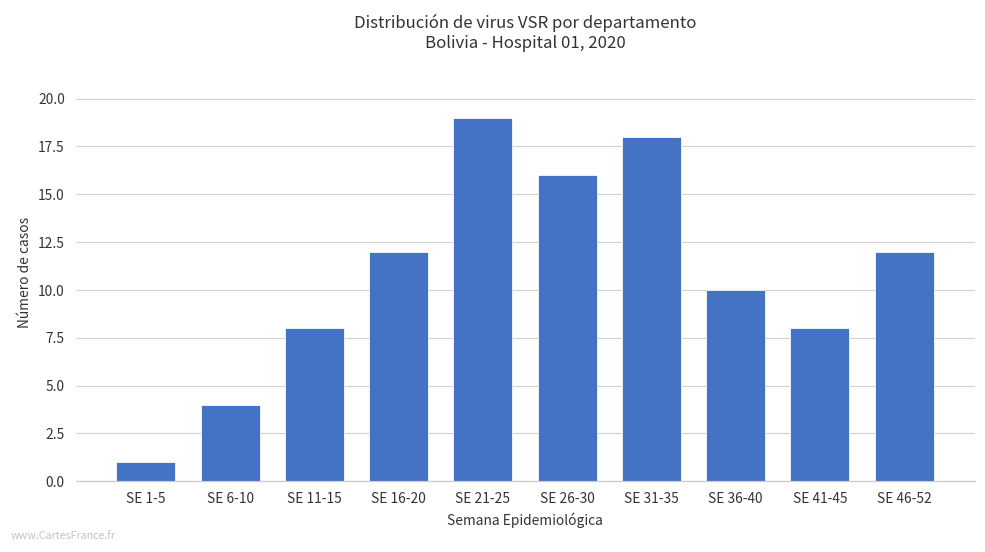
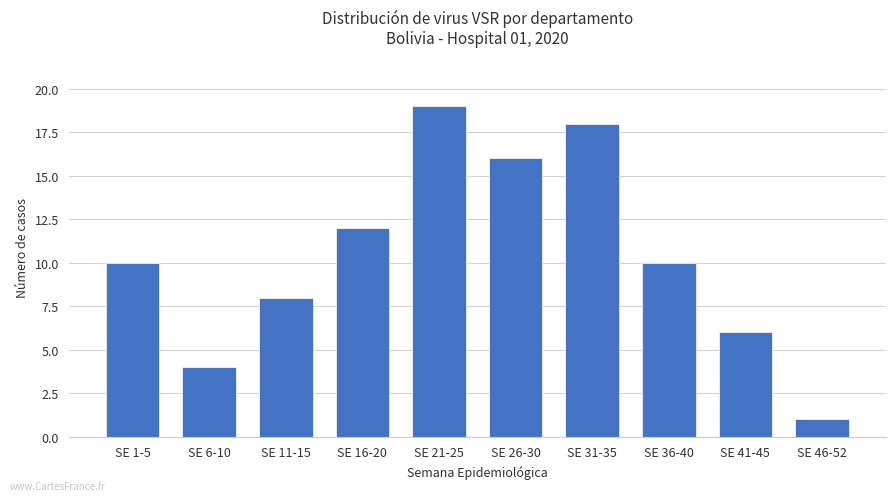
SE 1-5: 1 -> 10
SE 41-45: 8 -> 6
SE 46-52: 12 -> 1
